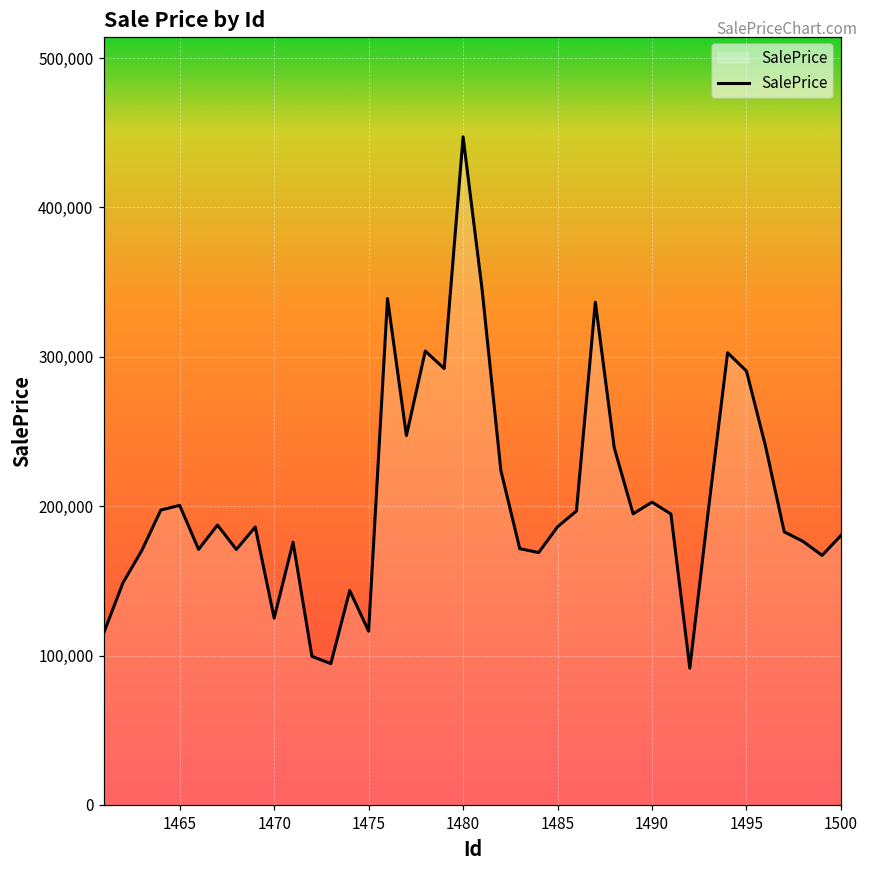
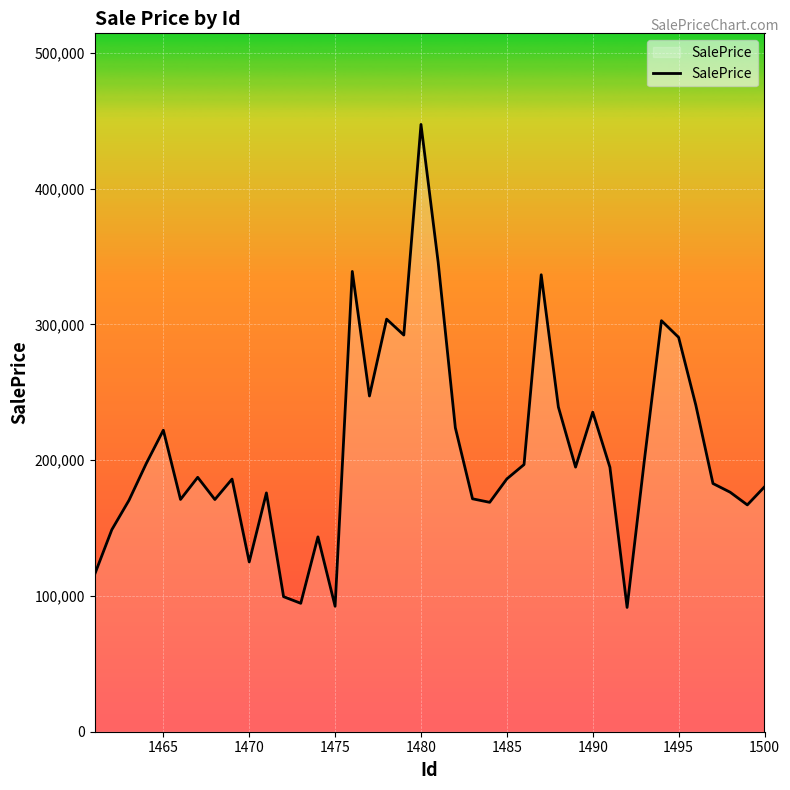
1465: 201,000 -> 222,000
1475: 116,000 -> 92,000
1490: 203,000 -> 235,000
